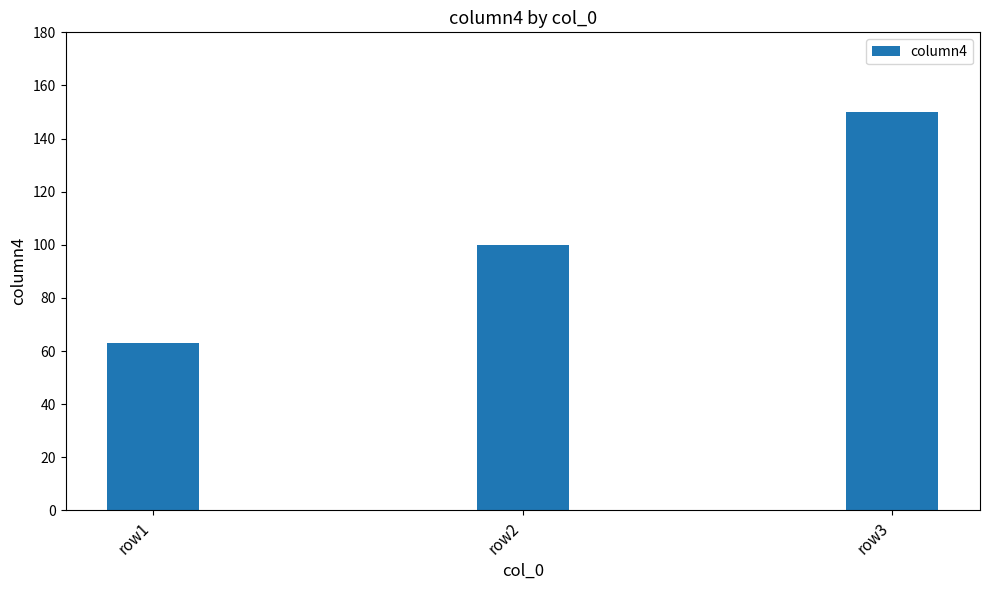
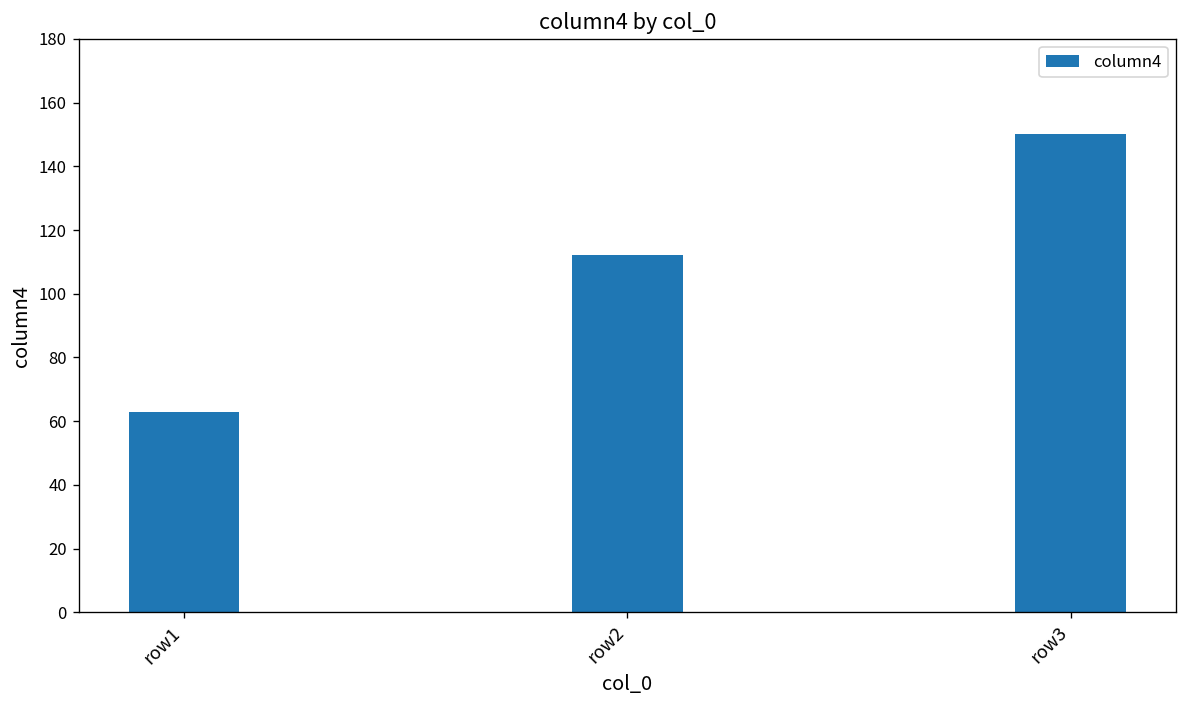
row2: 100 -> 112
